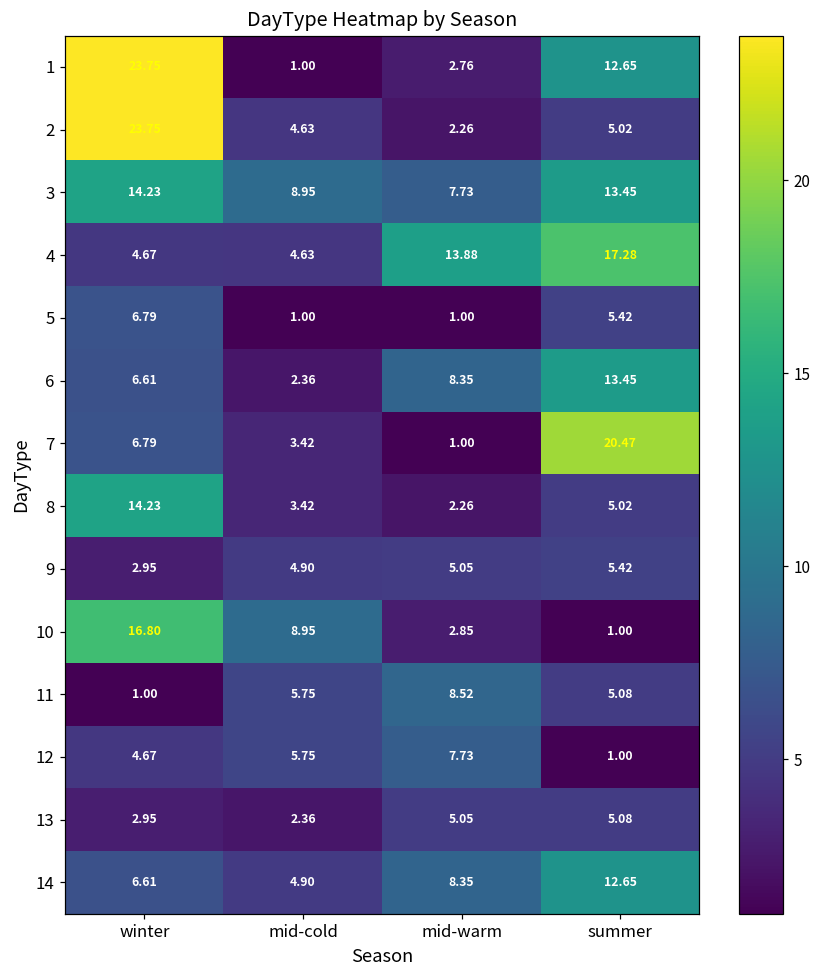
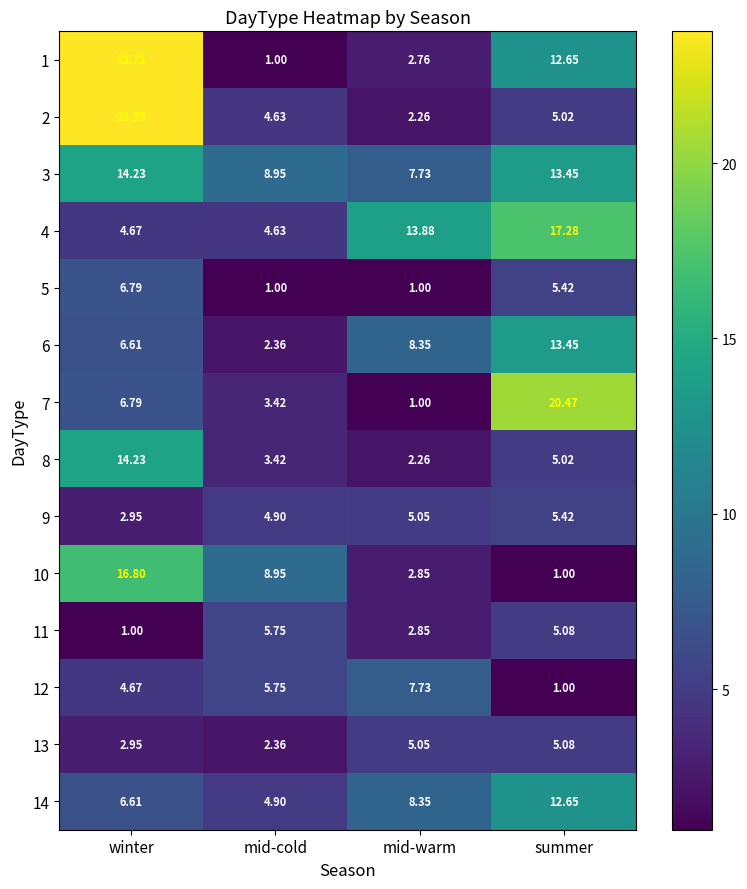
11, mid-warm: 8.52 -> 2.85
